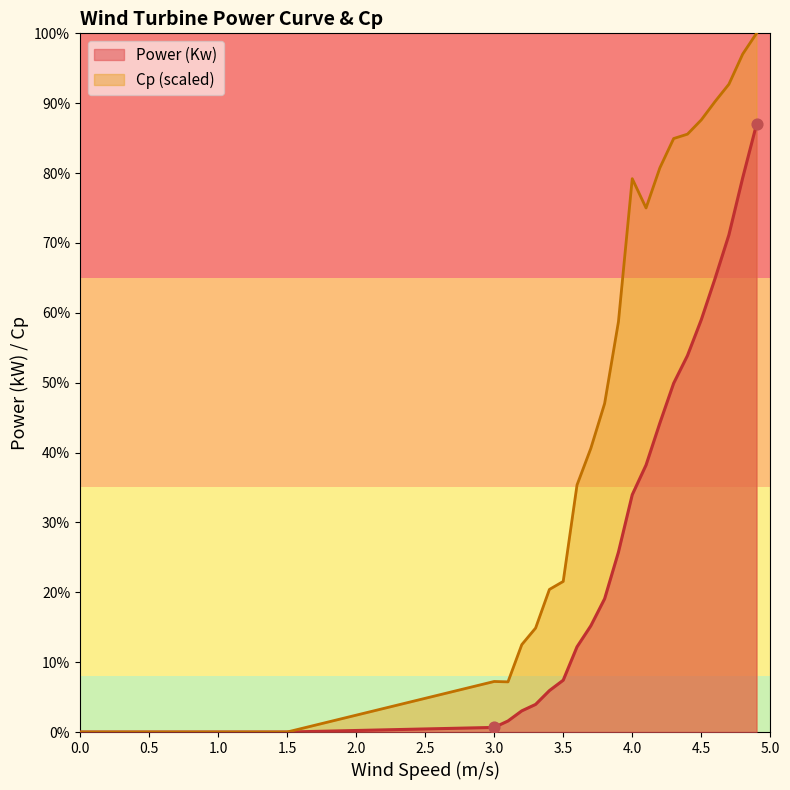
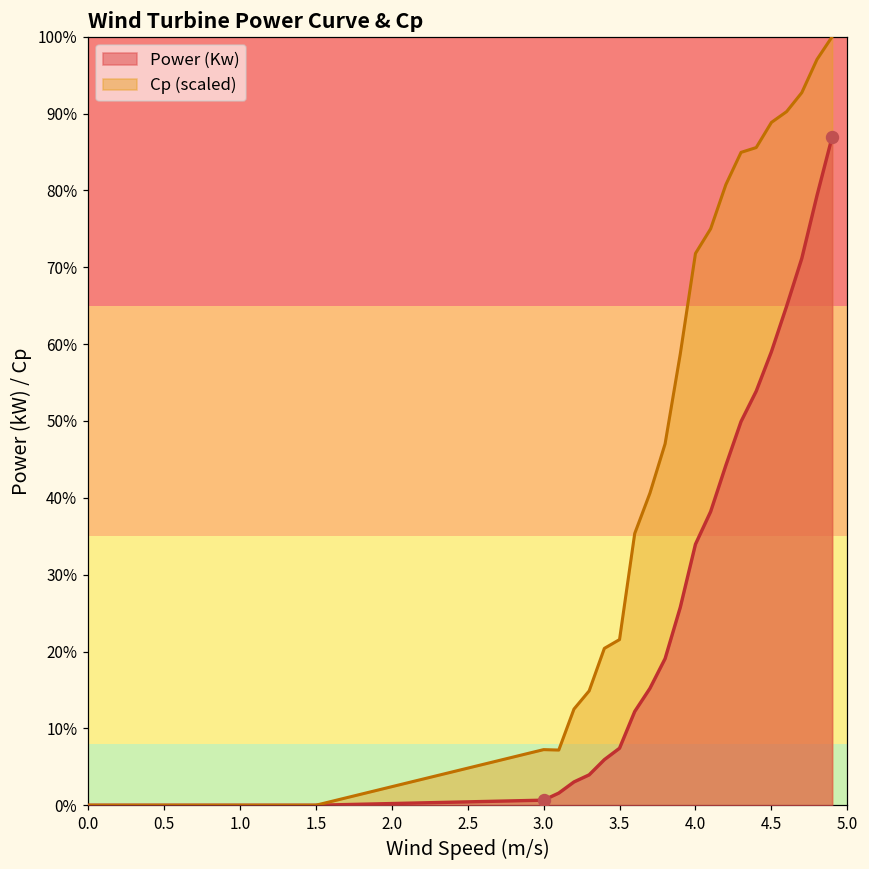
Cp (scaled), 4.0: 79% -> 72%
Cp (scaled), 4.5: 88% -> 89%
